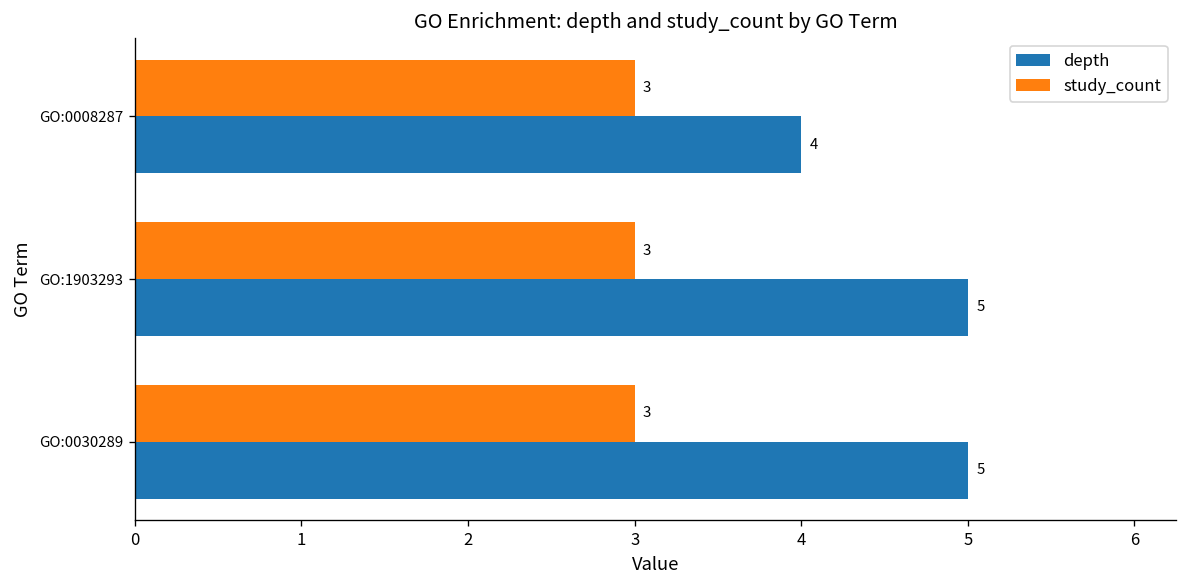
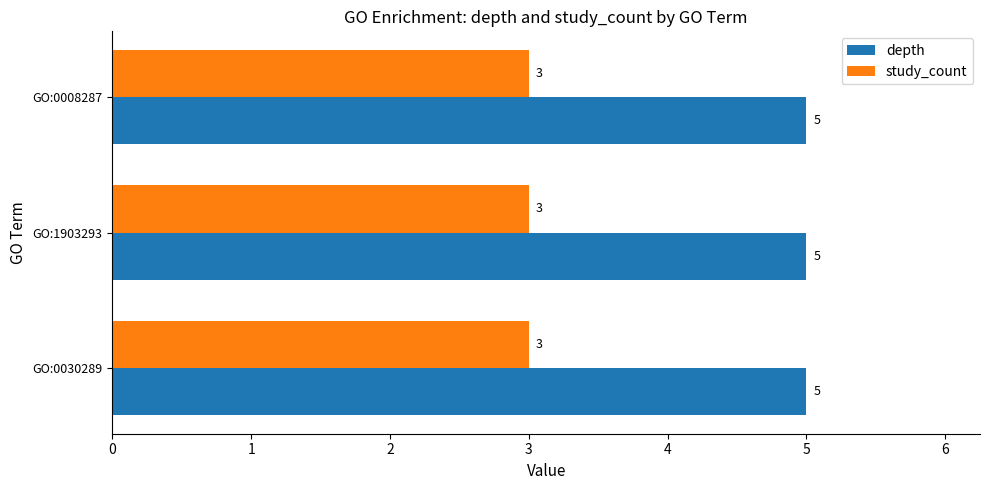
depth, GO:0008287: 4 -> 5
